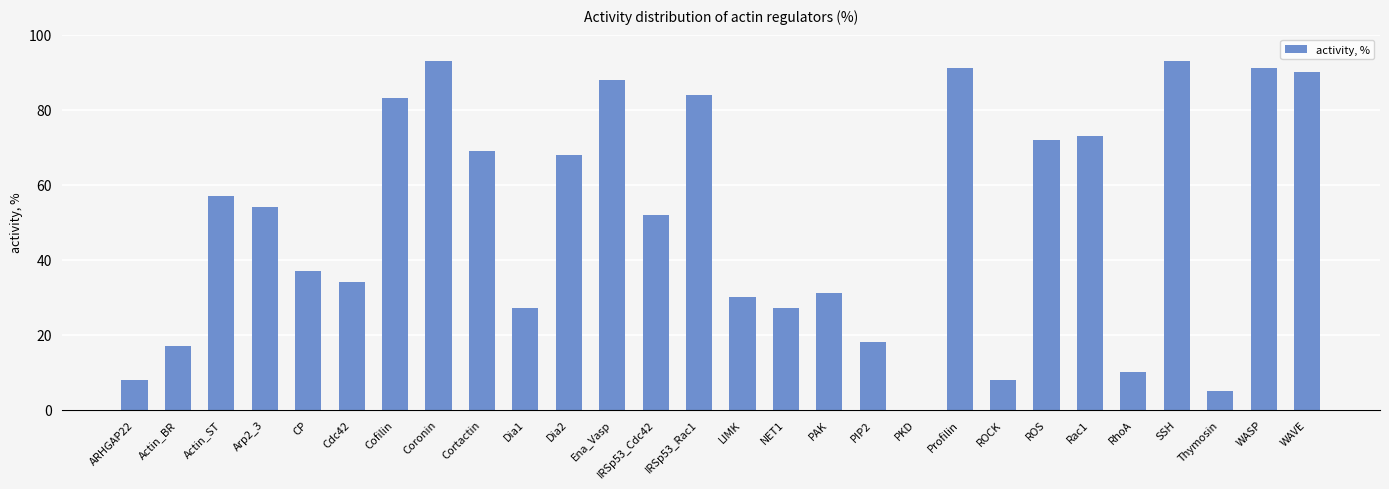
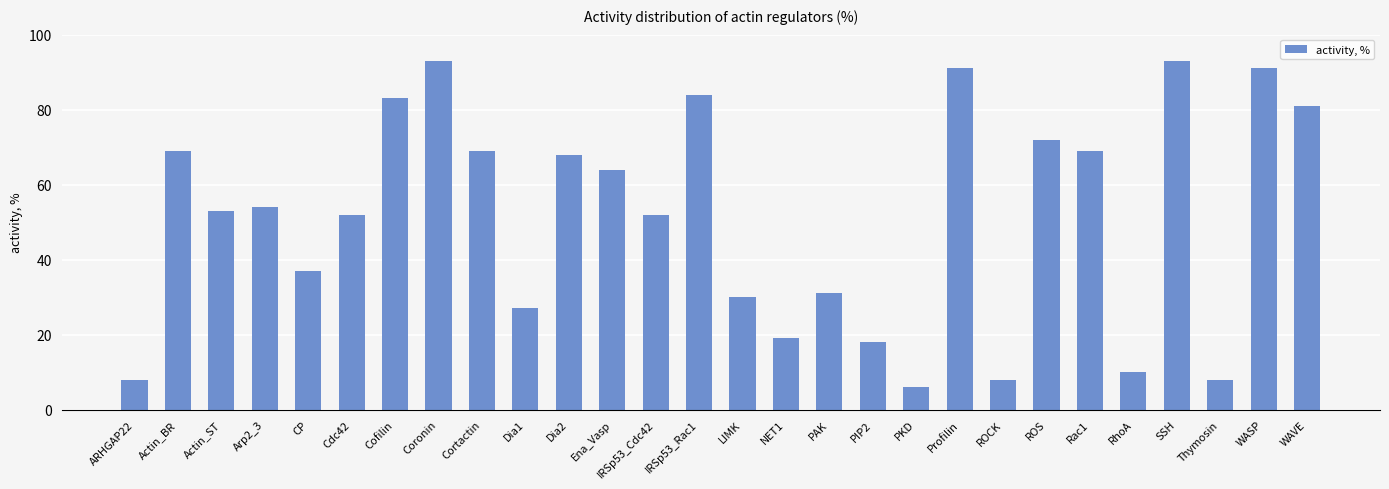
Actin_BR: 17 -> 69
Actin_ST: 57 -> 53
Cdc42: 34 -> 52
Ena_Vasp: 88 -> 64
NET1: 27 -> 19
PKD: 0 -> 6
Rac1: 73 -> 69
Thymosin: 5 -> 8
WAVE: 90 -> 81
